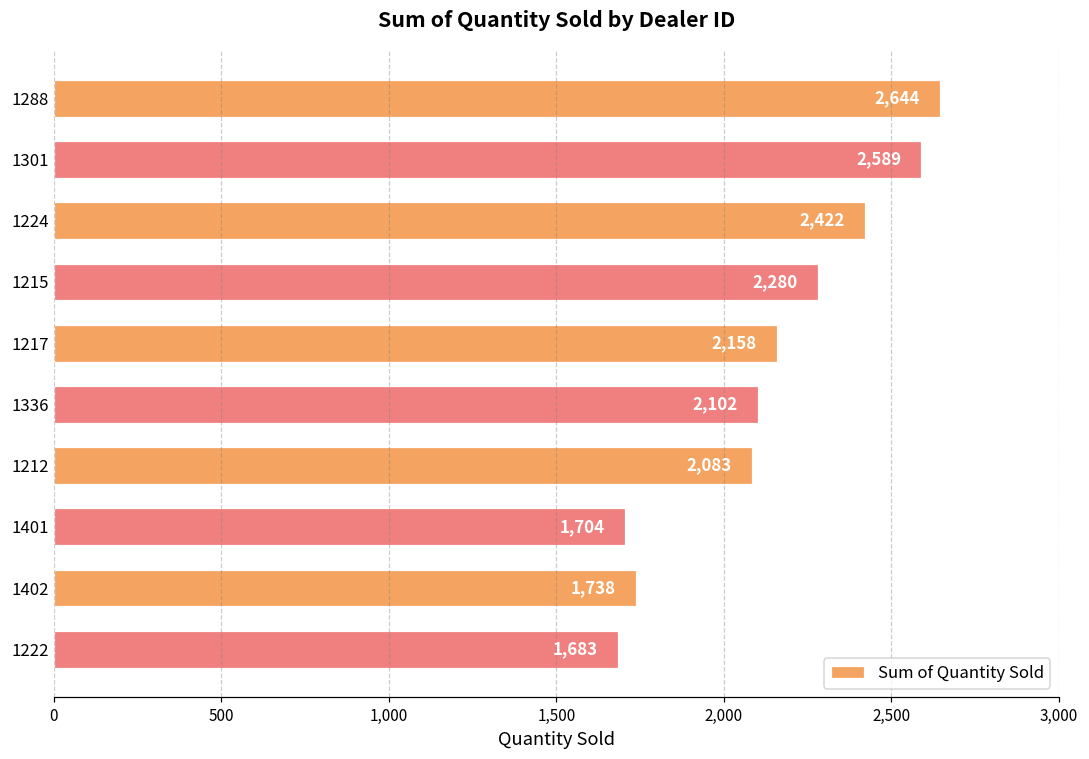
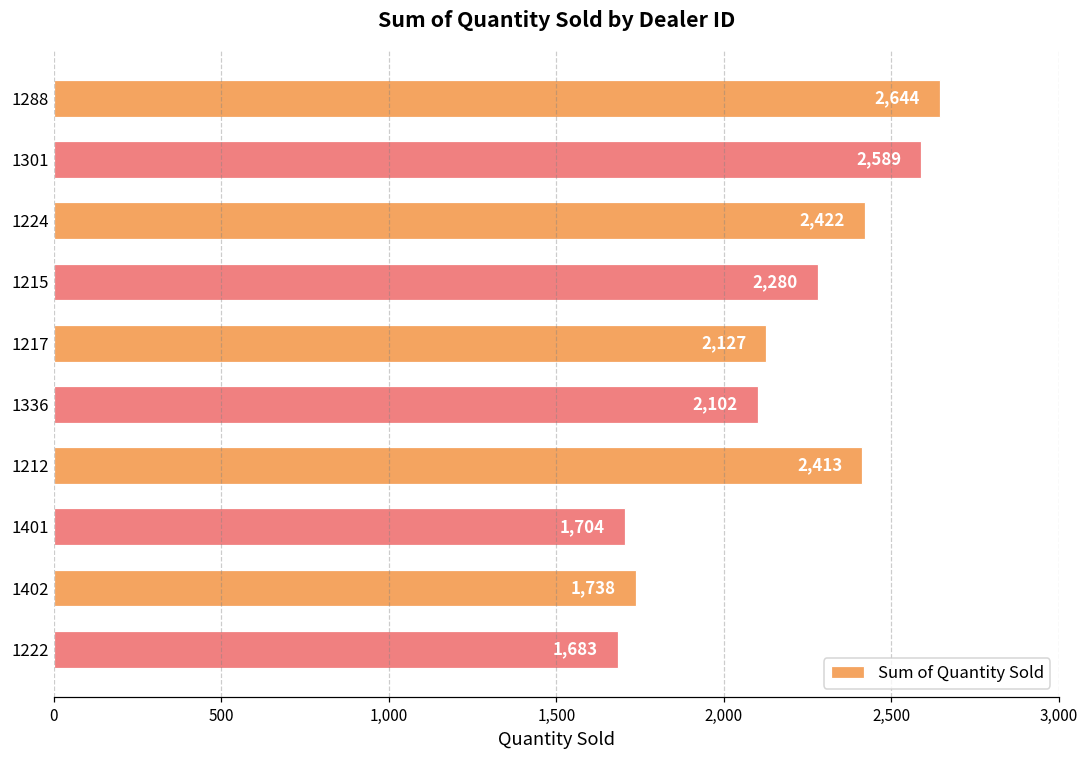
1217: 2,158 -> 2,127
1212: 2,083 -> 2,413
